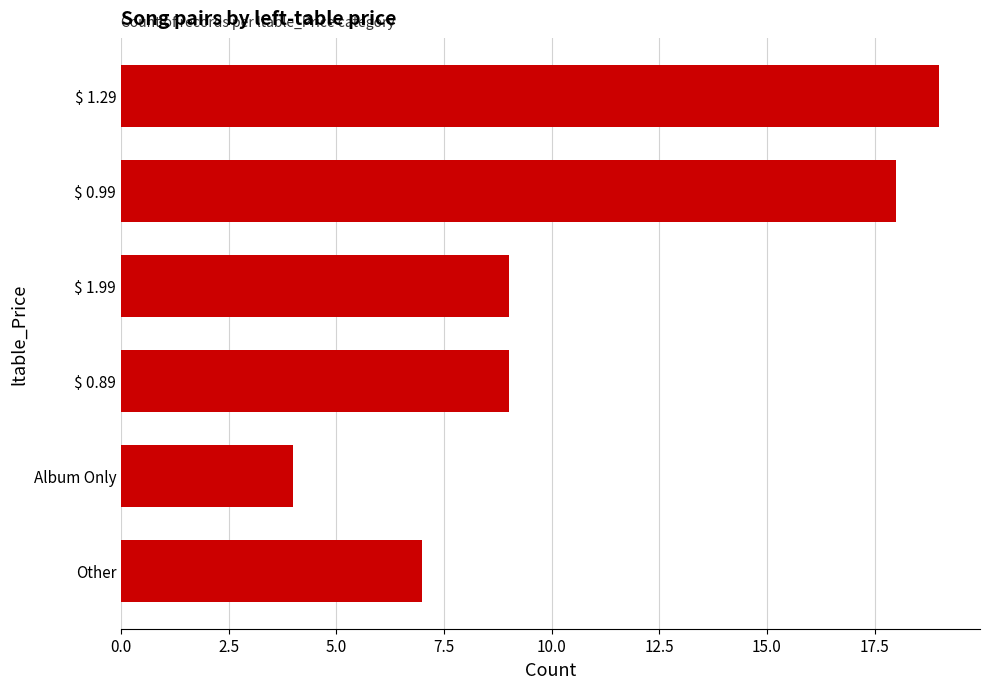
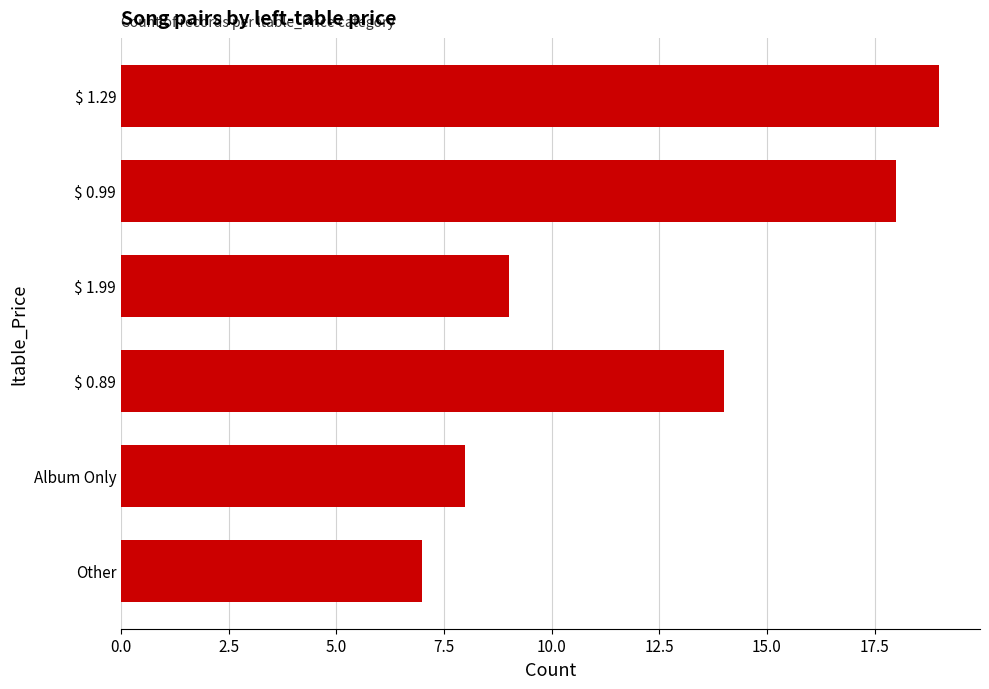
$ 0.89: 9 -> 14
Album Only: 4 -> 8
